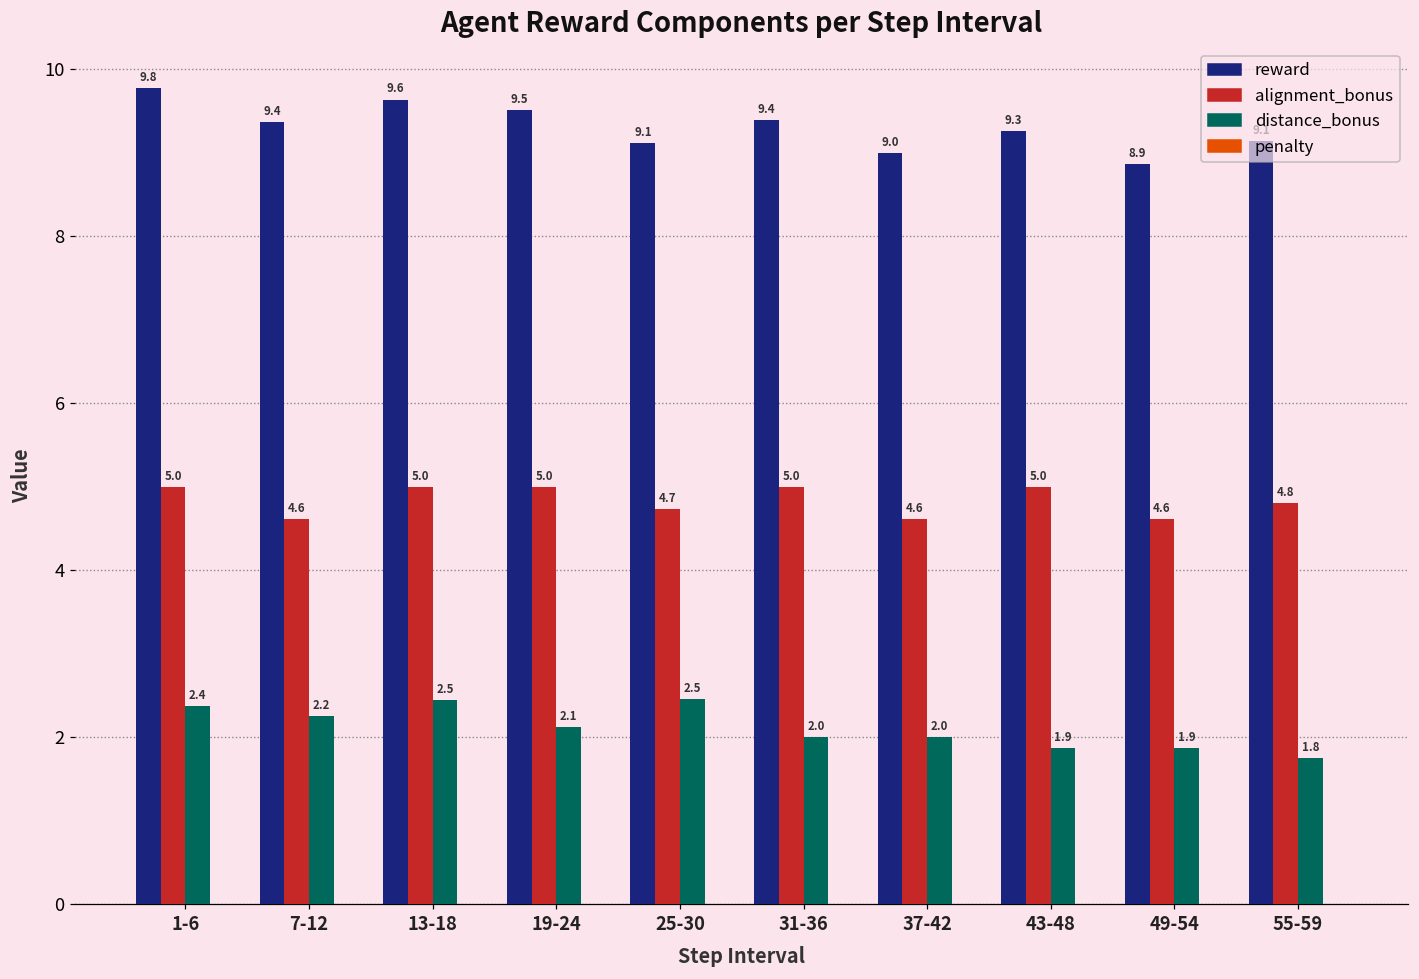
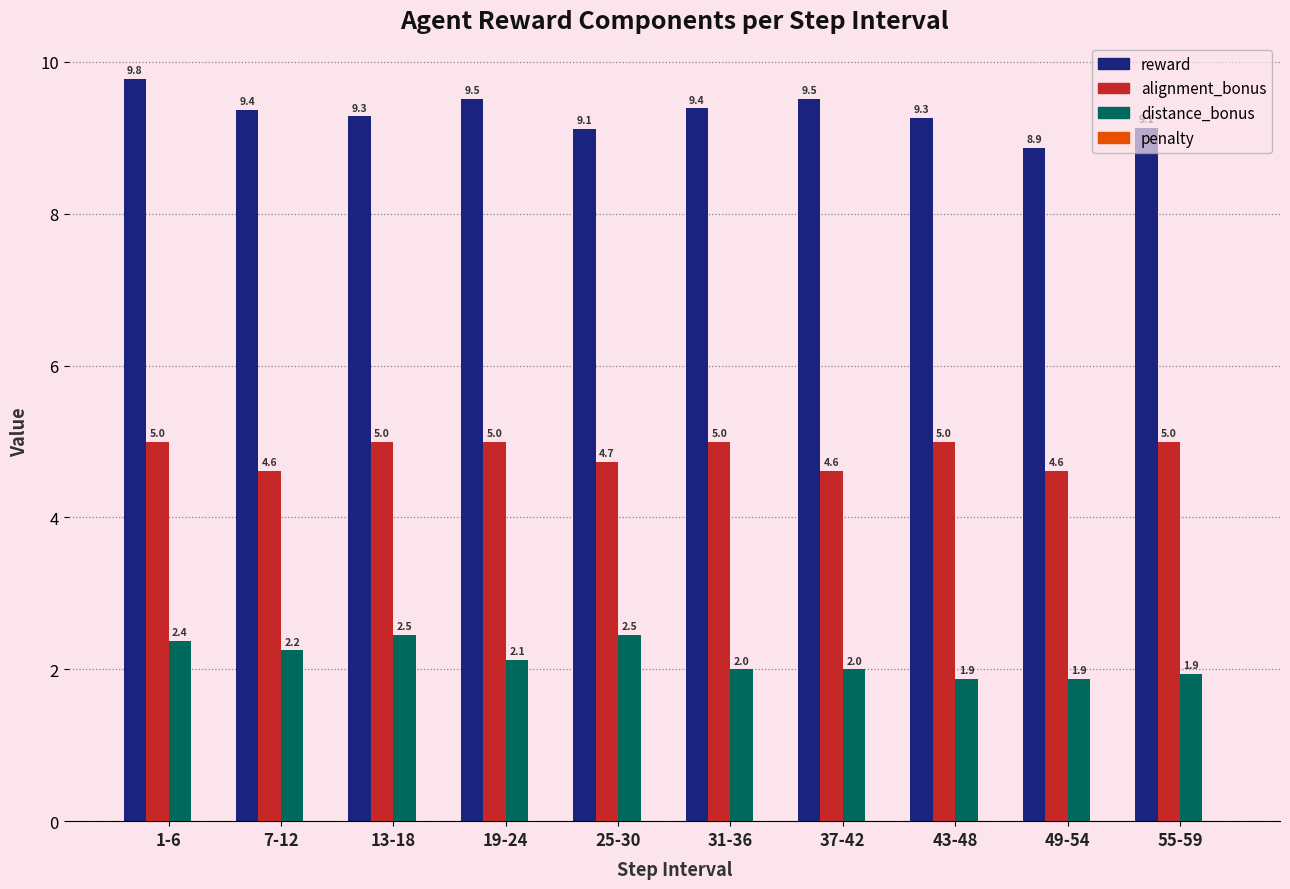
reward, 13-18: 9.6 -> 9.3
reward, 37-42: 9.0 -> 9.5
alignment_bonus, 55-59: 4.8 -> 5.0
distance_bonus, 55-59: 1.8 -> 1.9
